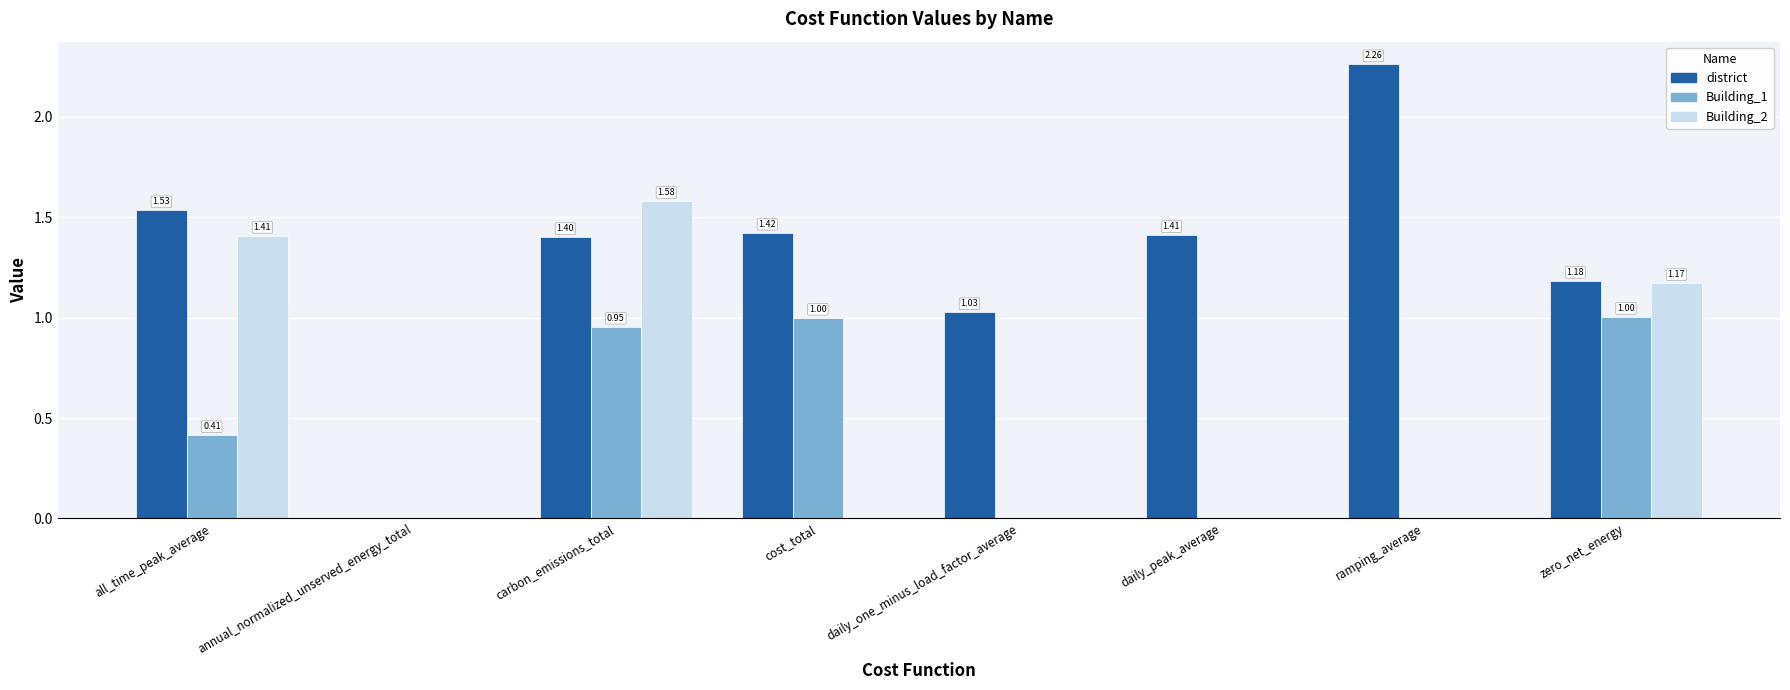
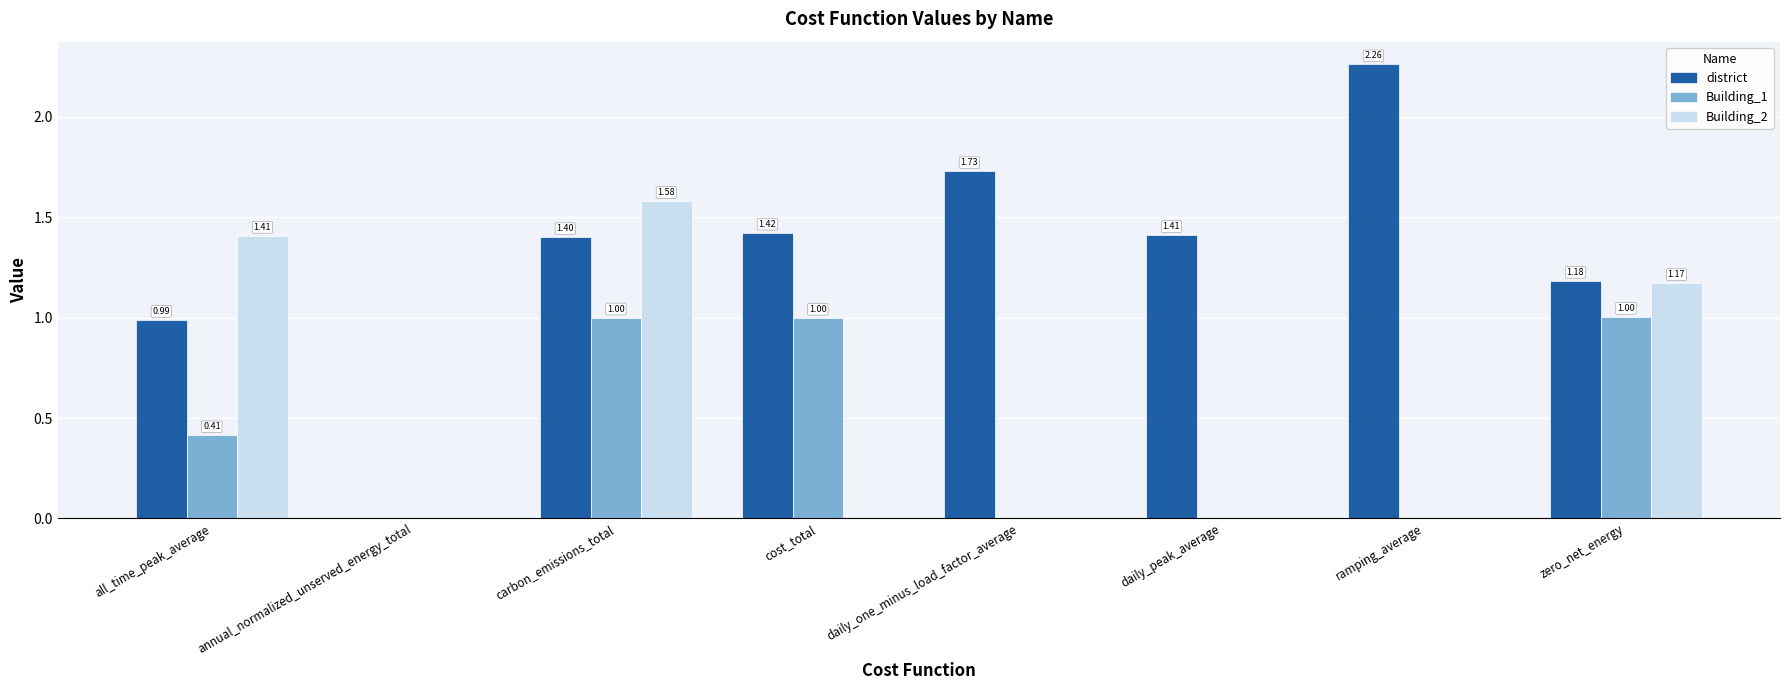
district, all_time_peak_average: 1.53 -> 0.99
Building_1, carbon_emissions_total: 0.95 -> 1.00
district, daily_one_minus_load_factor_average: 1.03 -> 1.73
